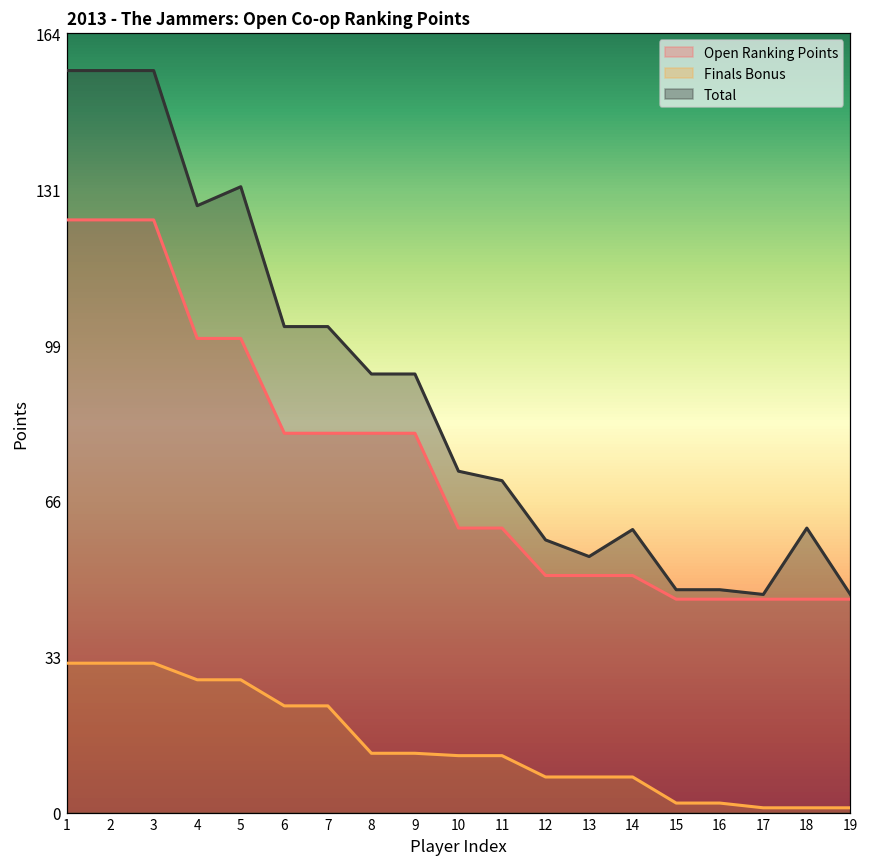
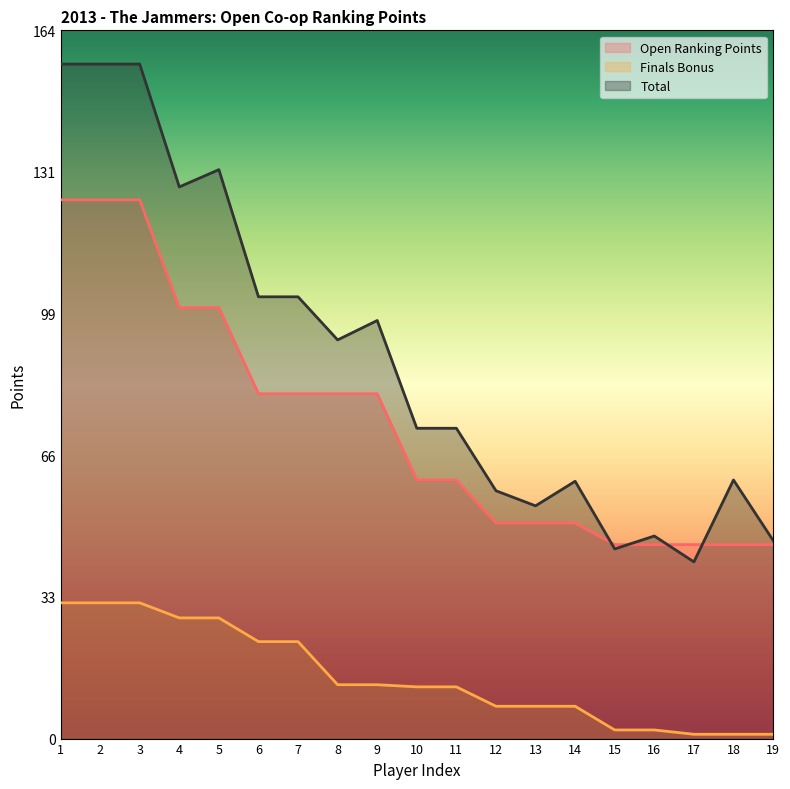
Total, 9: 93 -> 97
Total, 11: 70 -> 72
Total, 15: 47 -> 44
Total, 17: 46 -> 41
